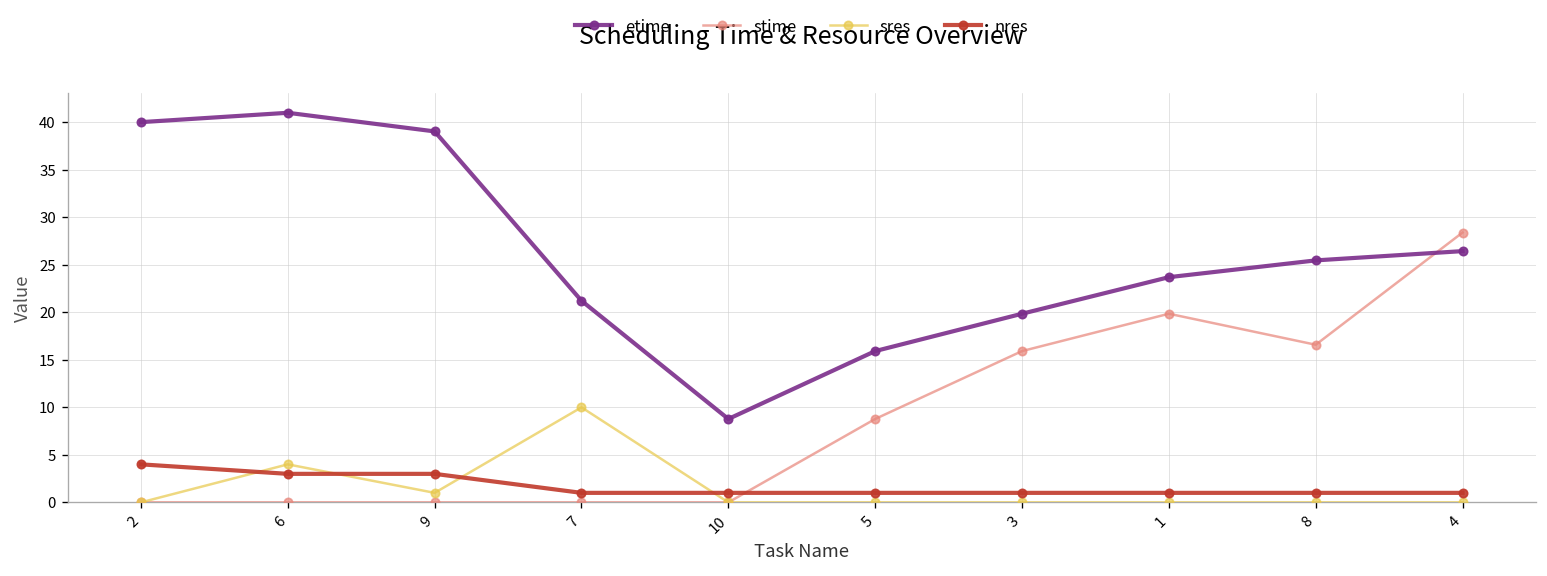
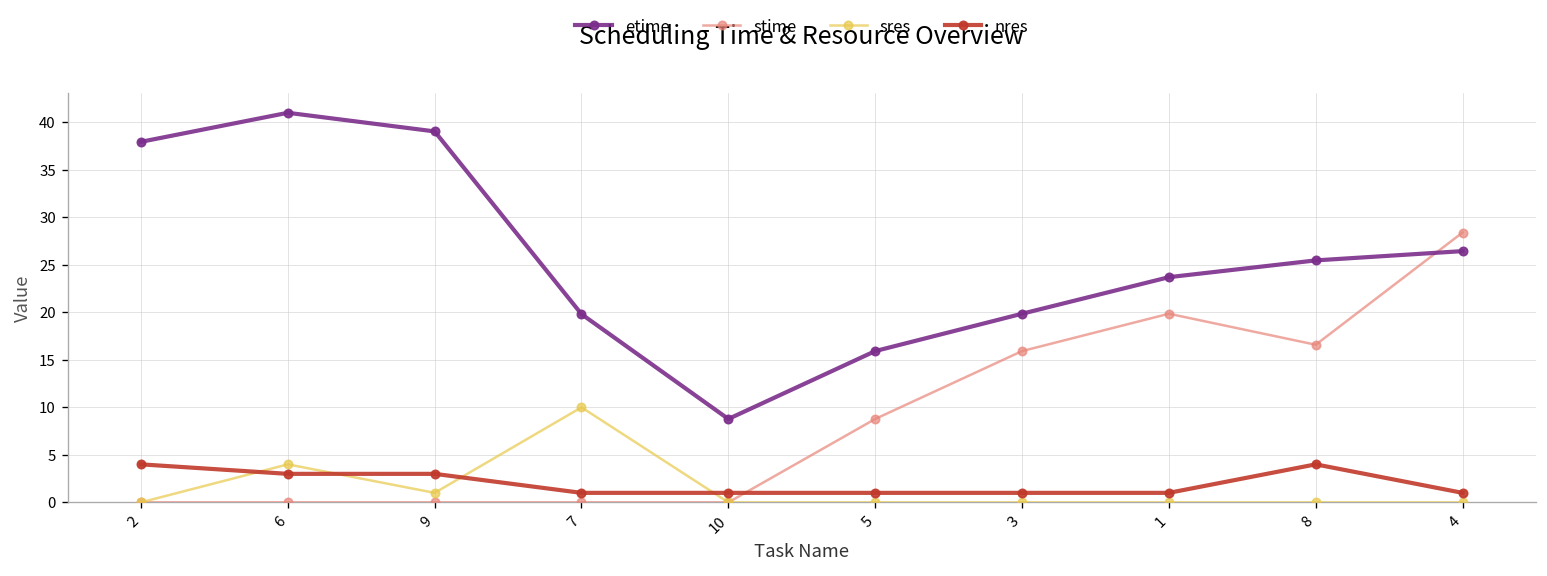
etime, 2: 40 -> 38
etime, 7: 21 -> 20
nres, 8: 1 -> 4
